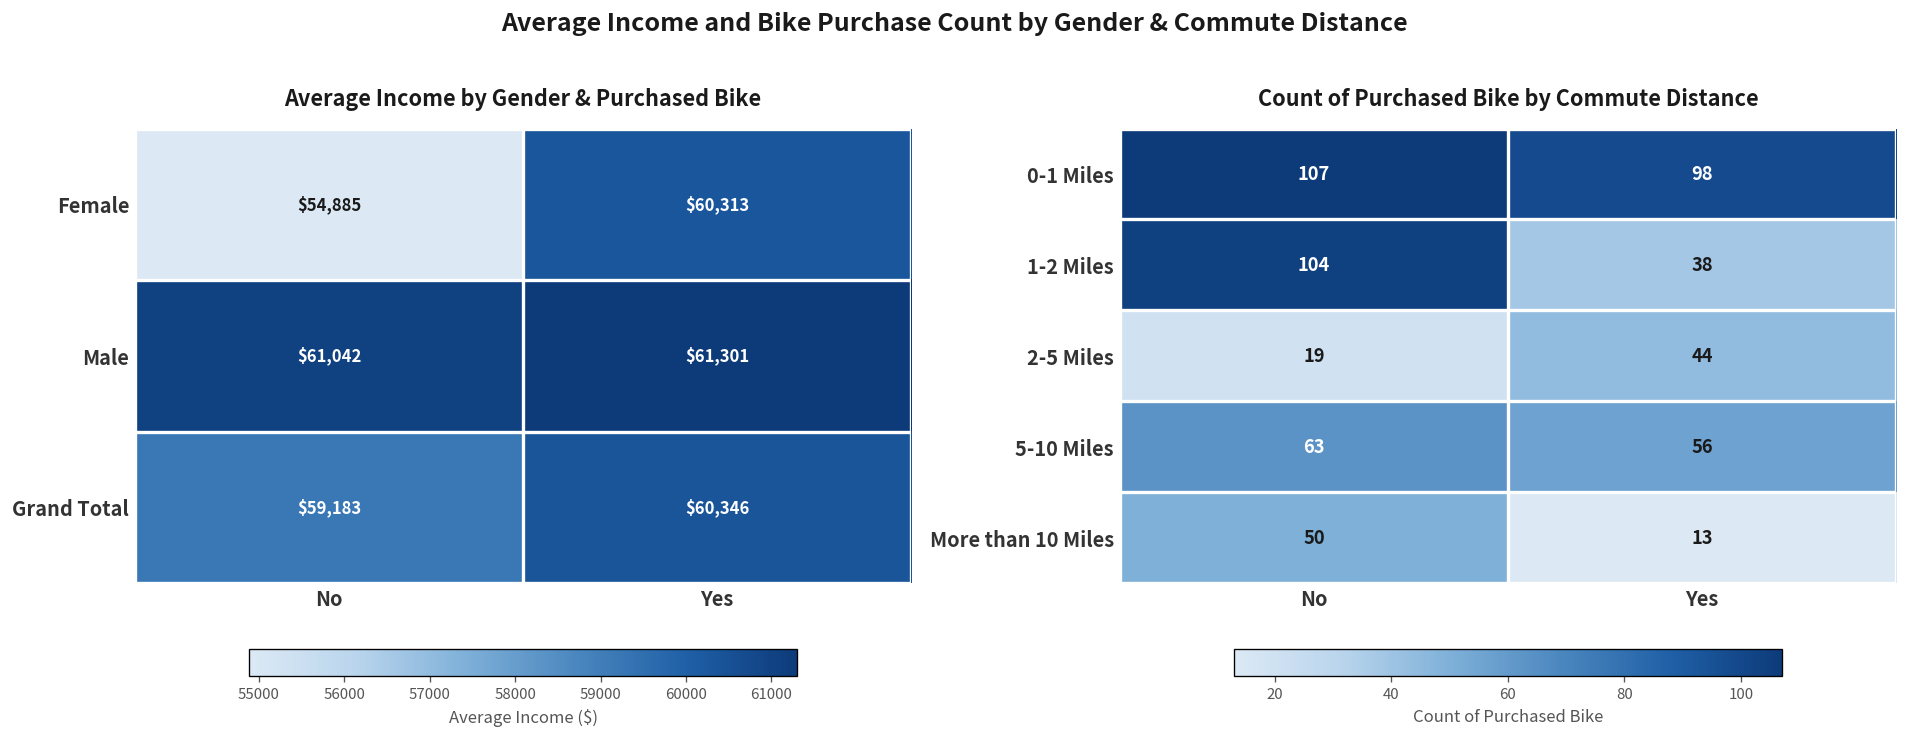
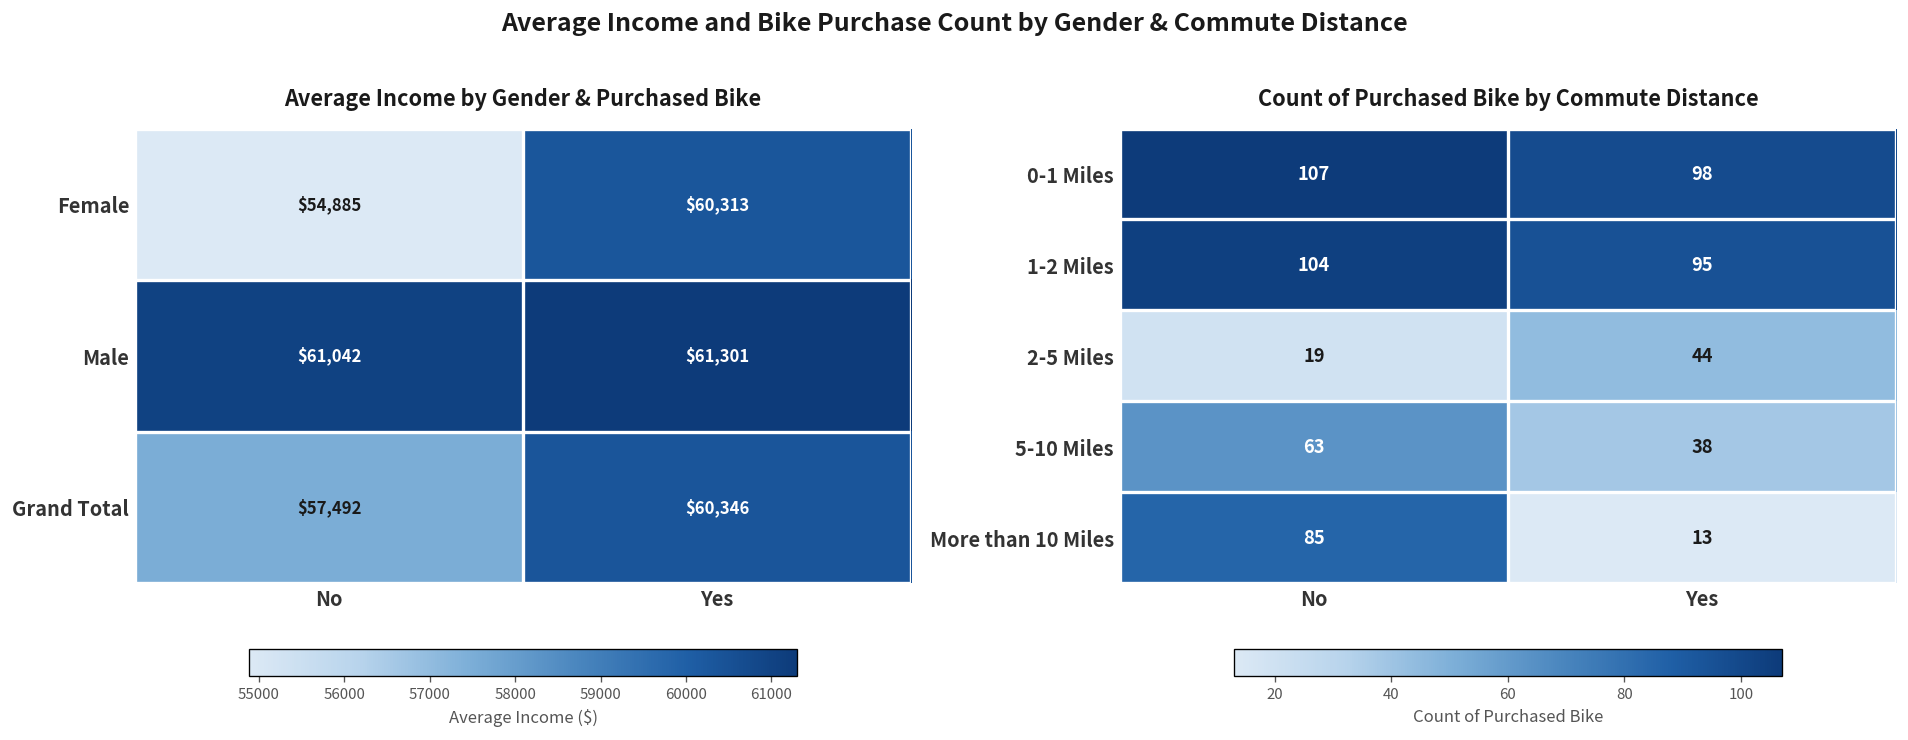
Average Income by Gender & Purchased Bike, Grand Total, No: $59,183 -> $57,492
Count of Purchased Bike by Commute Distance, 1-2 Miles, Yes: 38 -> 95
Count of Purchased Bike by Commute Distance, 5-10 Miles, Yes: 56 -> 38
Count of Purchased Bike by Commute Distance, More than 10 Miles, No: 50 -> 85
